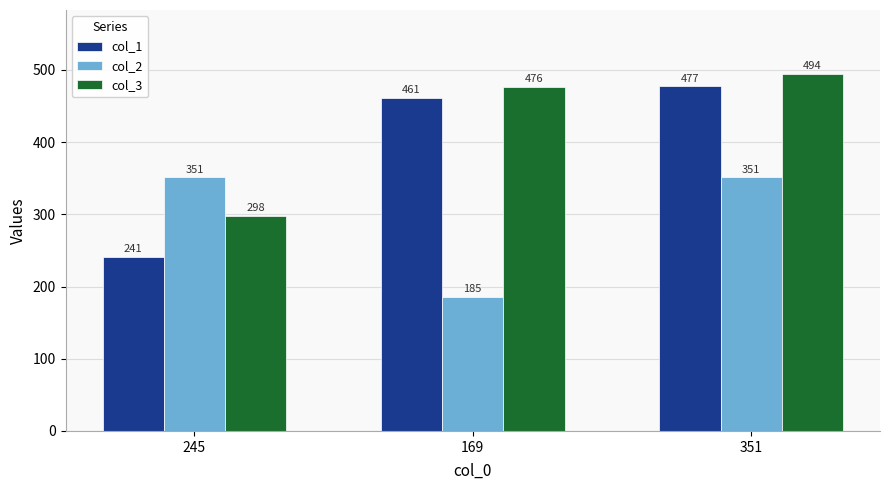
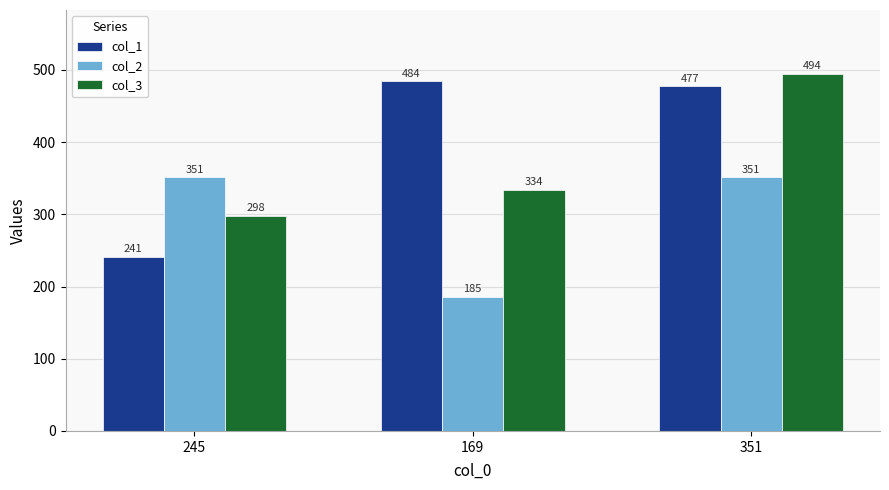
col_1, 169: 461 -> 484
col_3, 169: 476 -> 334
